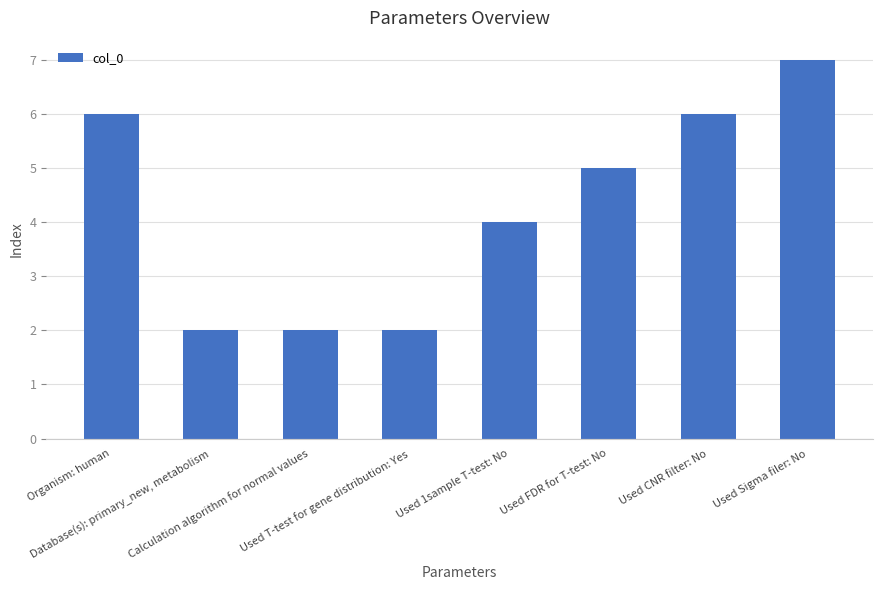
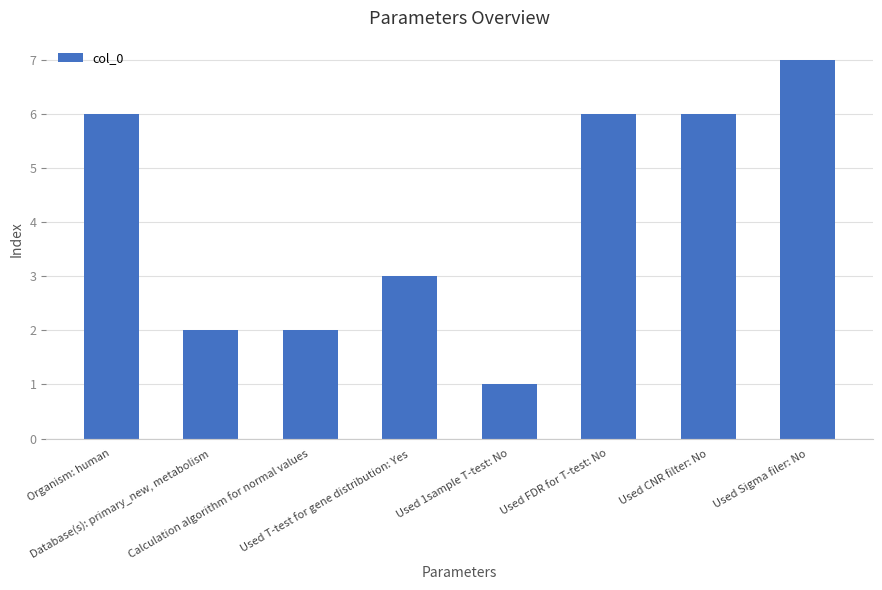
Used T-test for gene distribution: Yes: 2 -> 3
Used 1sample T-test: No: 4 -> 1
Used FDR for T-test: No: 5 -> 6
